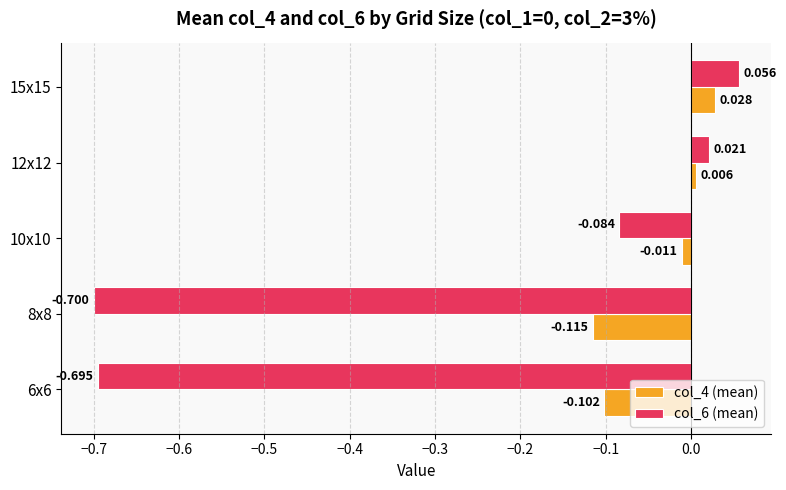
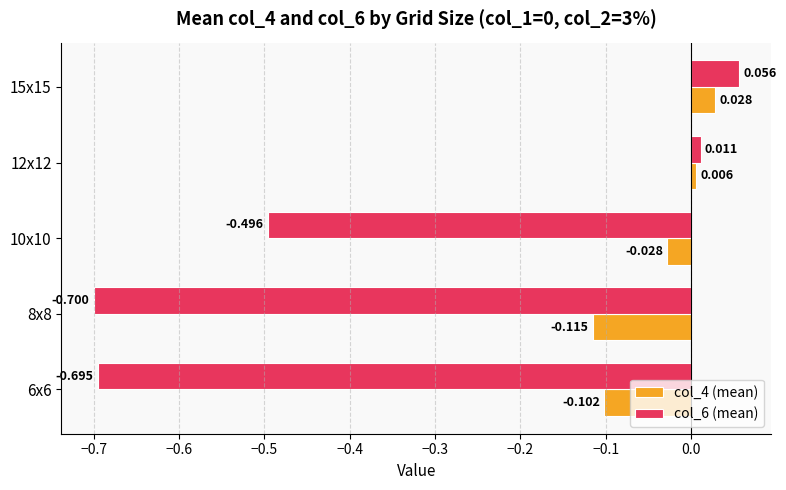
col_6 (mean), 12x12: 0.021 -> 0.011
col_6 (mean), 10x10: -0.084 -> -0.496
col_4 (mean), 10x10: -0.011 -> -0.028
